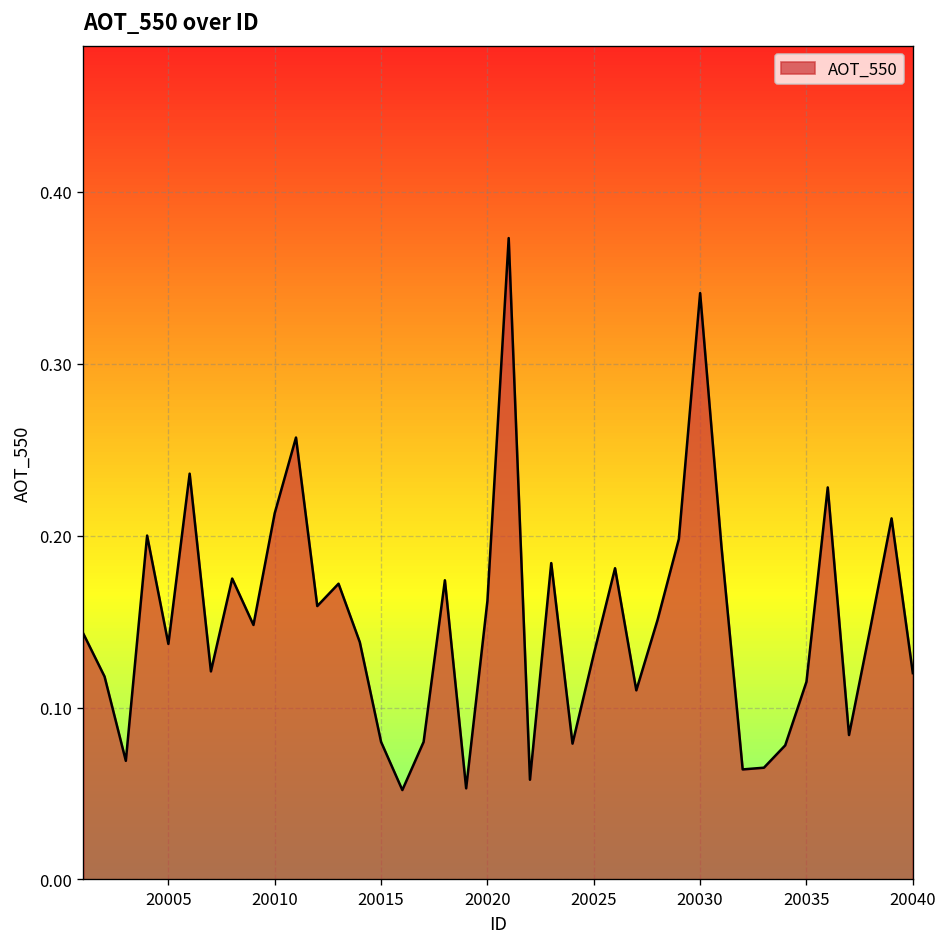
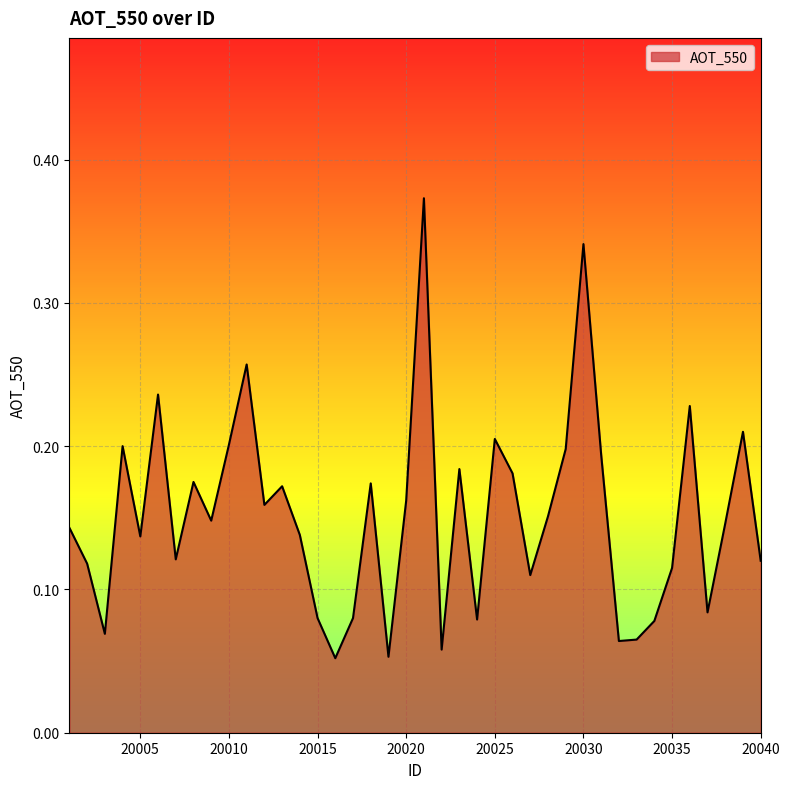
20010: 0.213 -> 0.201
20025: 0.131 -> 0.205
